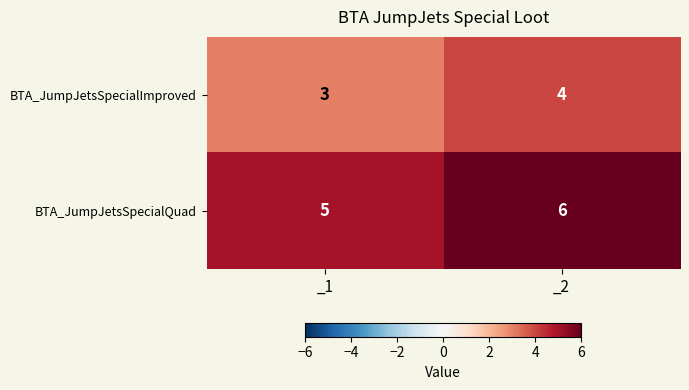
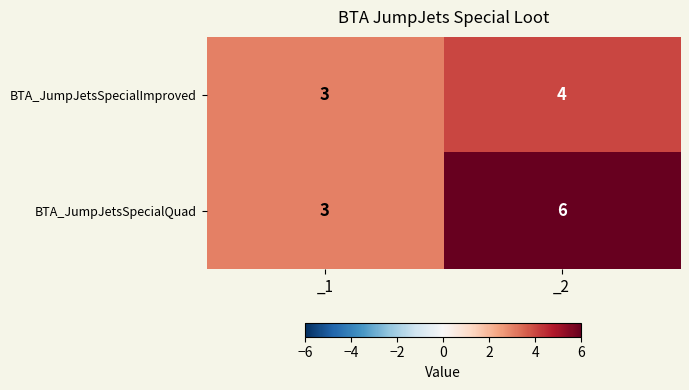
BTA_JumpJetsSpecialQuad, _1: 5 -> 3
